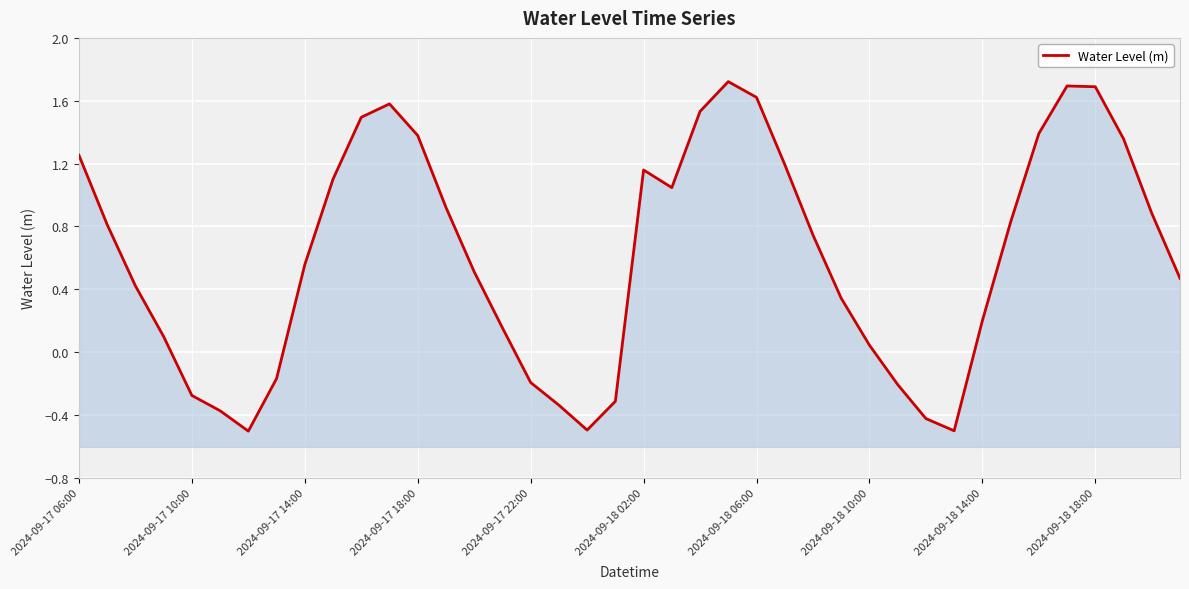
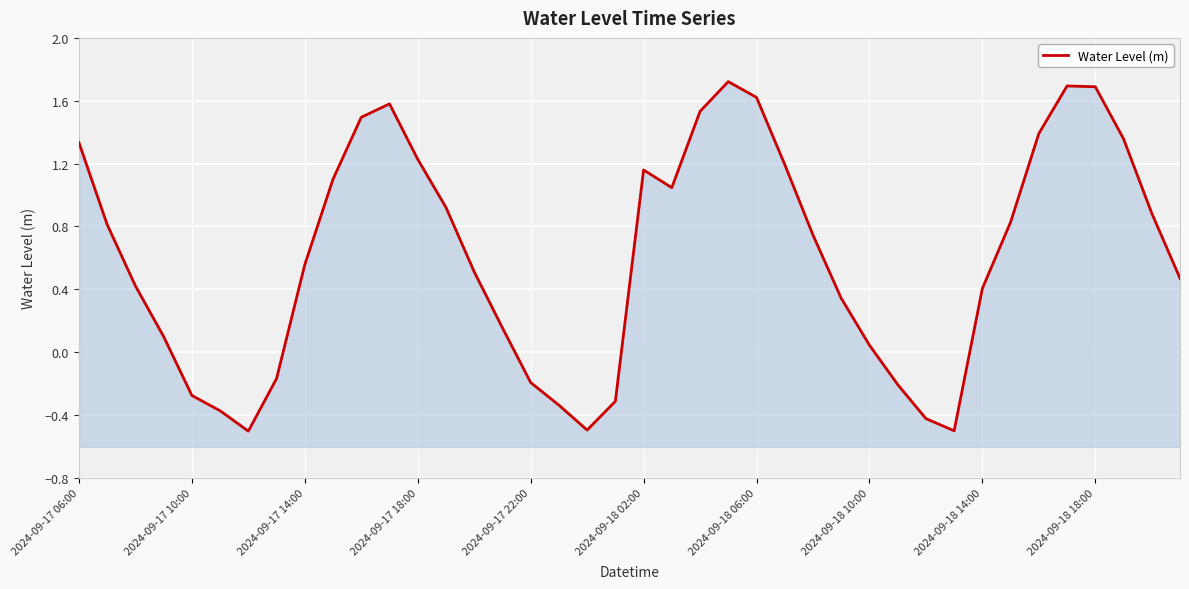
2024-09-17 06:00: 1.25 -> 1.33
2024-09-17 18:00: 1.38 -> 1.23
2024-09-18 14:00: 0.20 -> 0.41
